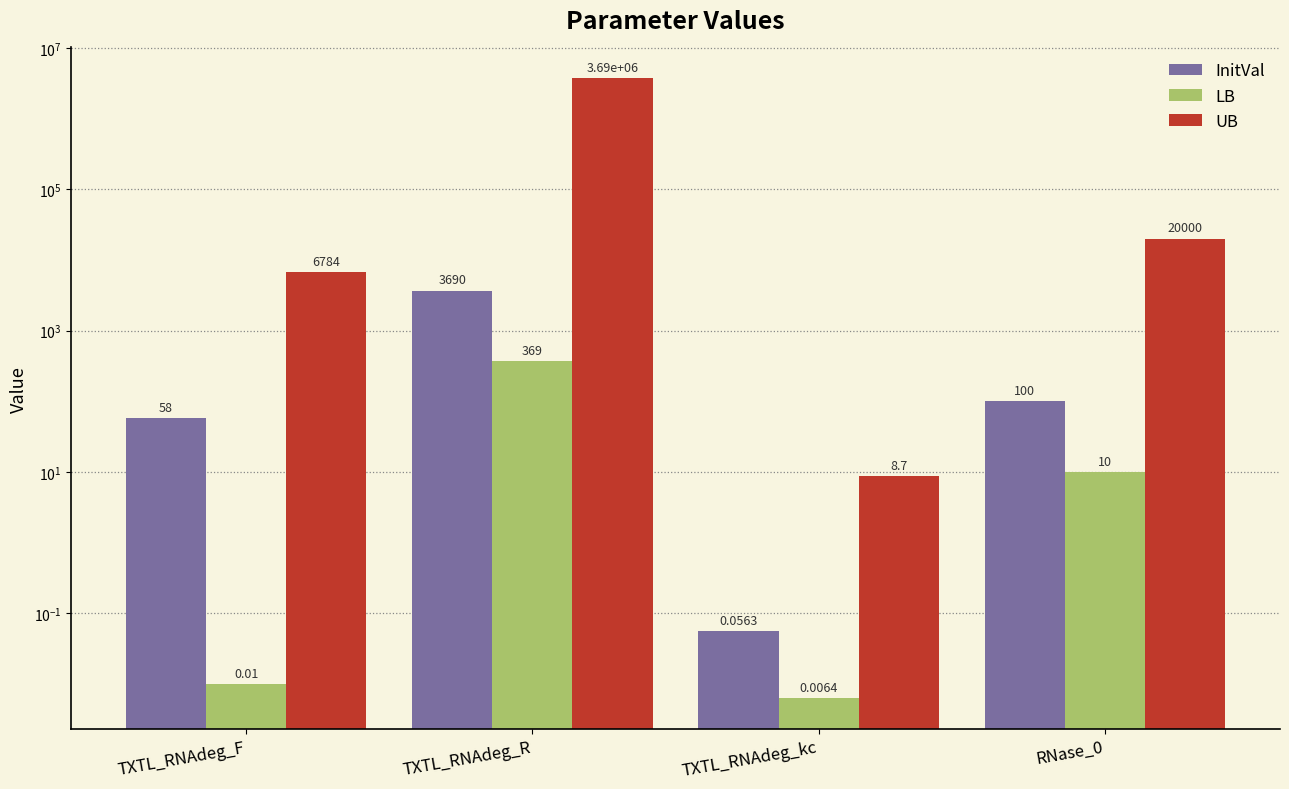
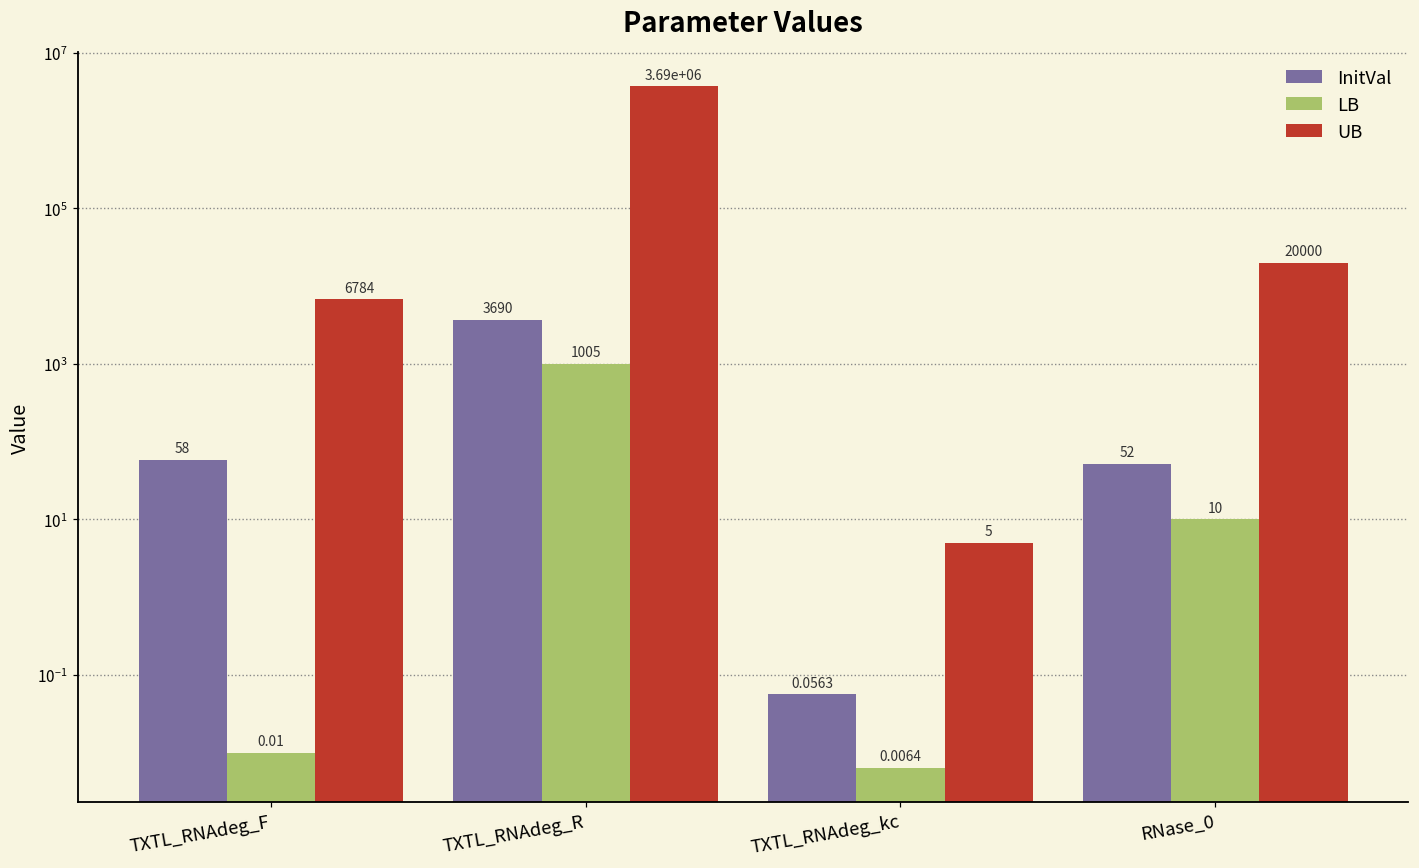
LB, TXTL_RNAdeg_R: 369 -> 1005
UB, TXTL_RNAdeg_kc: 8.7 -> 5
InitVal, RNase_0: 100 -> 52
